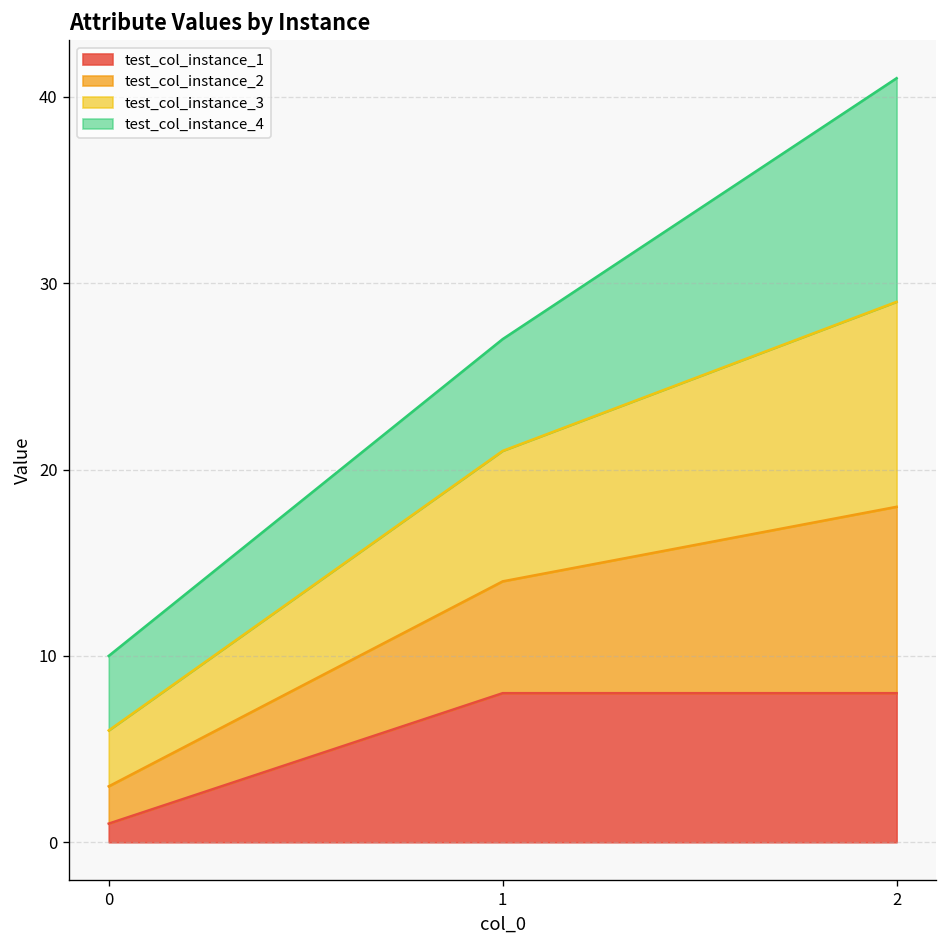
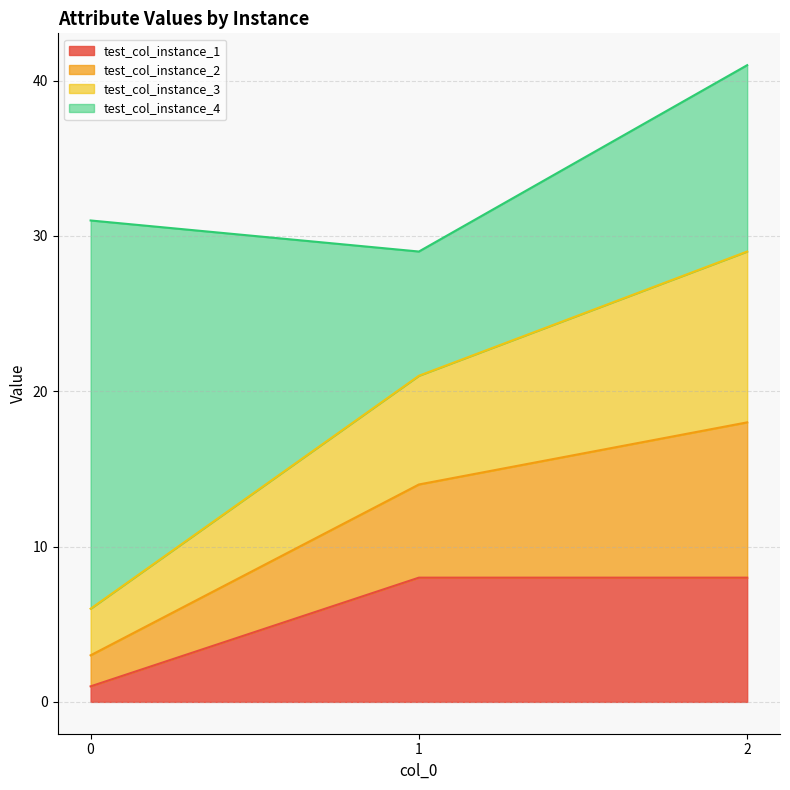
test_col_instance_4, 0: 4 -> 25
test_col_instance_4, 1: 6 -> 8
